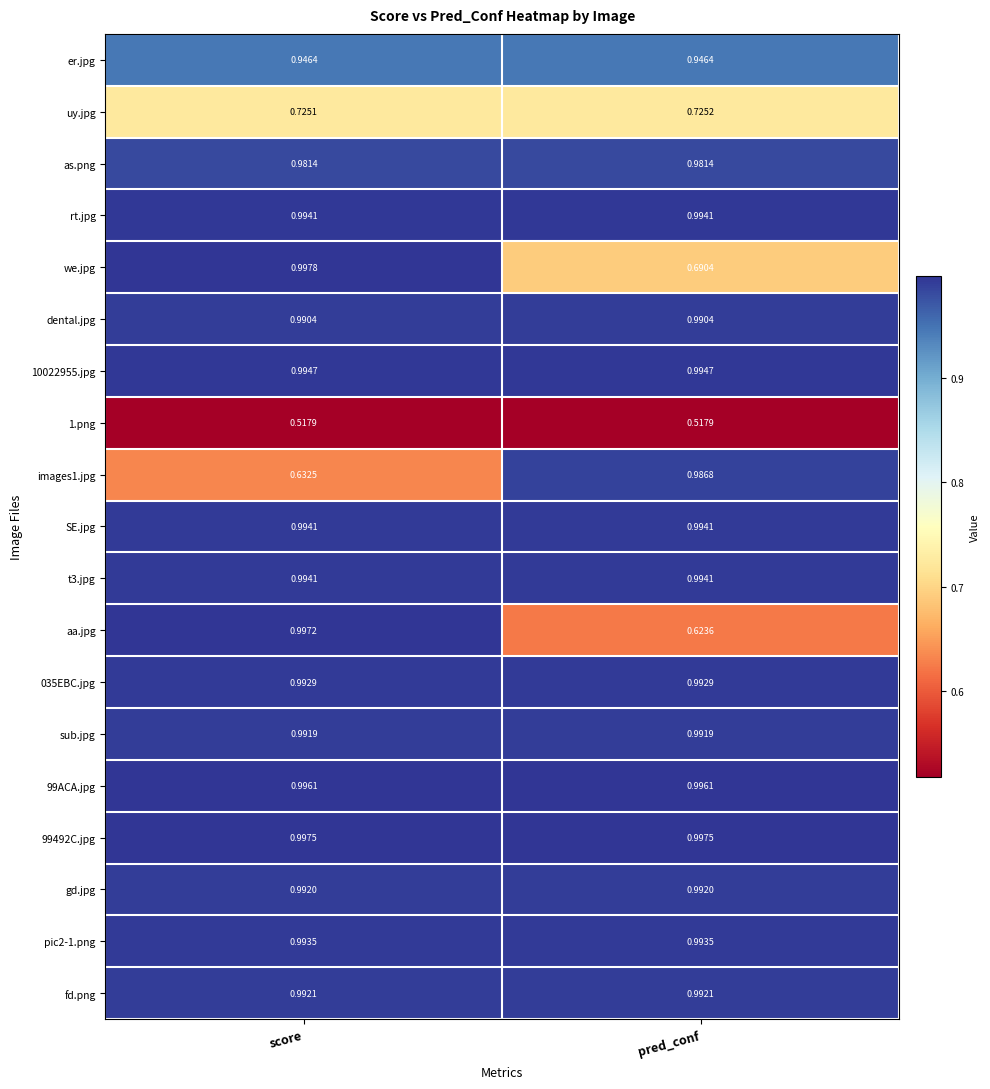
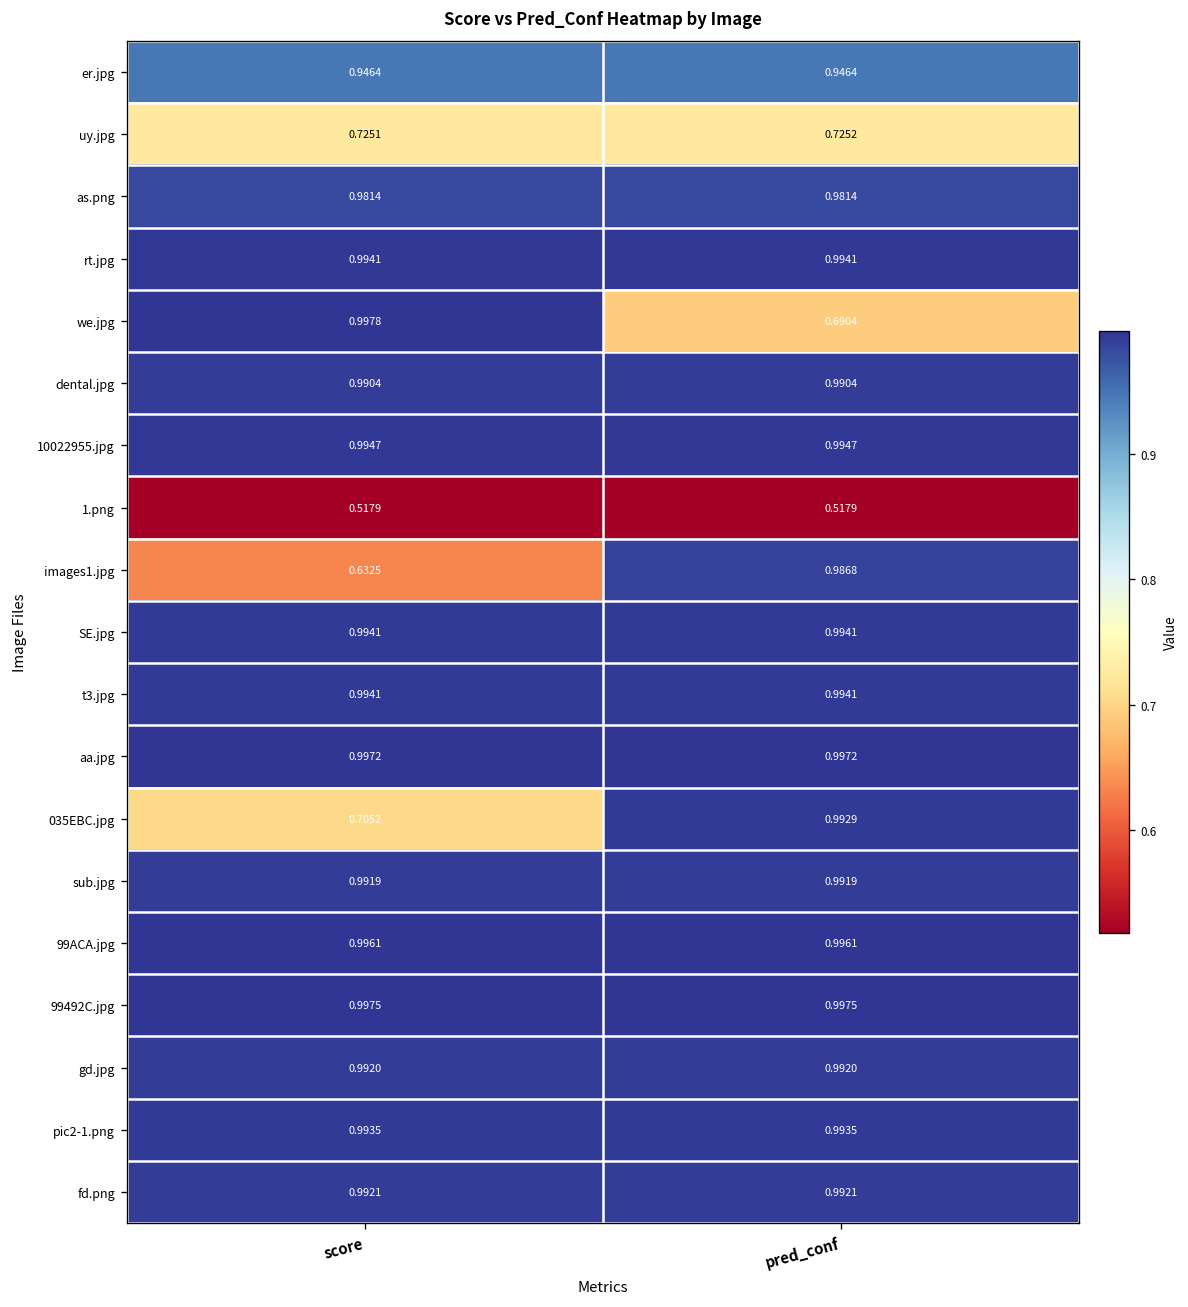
aa.jpg, pred_conf: 0.6236 -> 0.9972
035EBC.jpg, score: 0.9929 -> 0.7052
